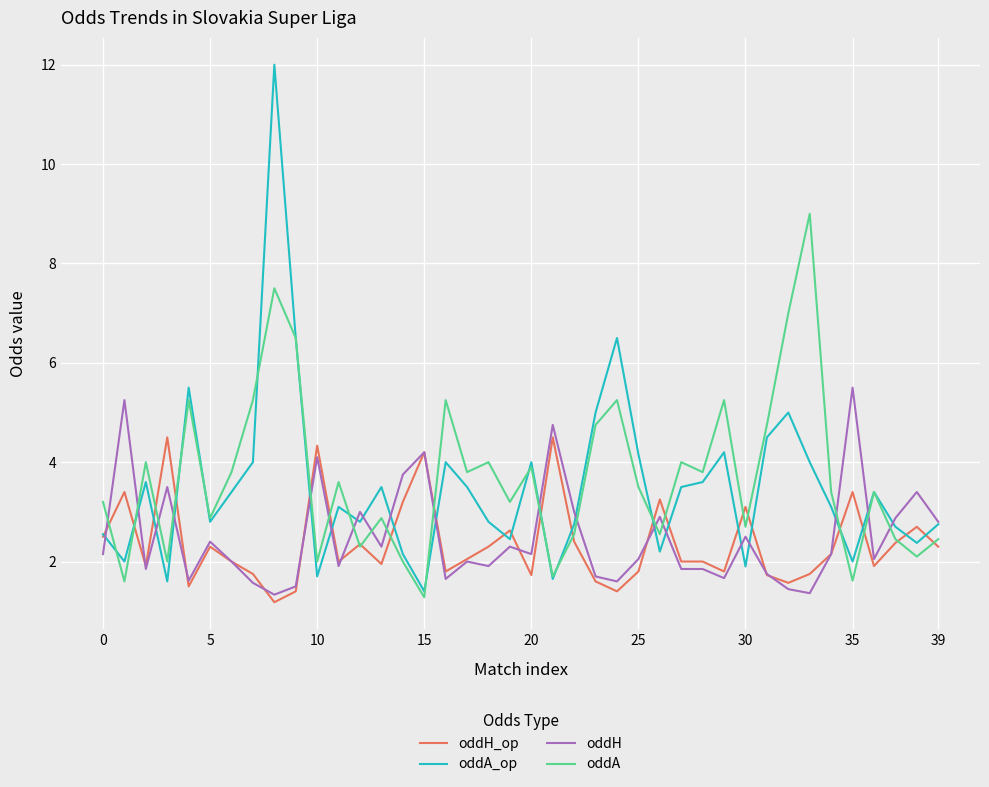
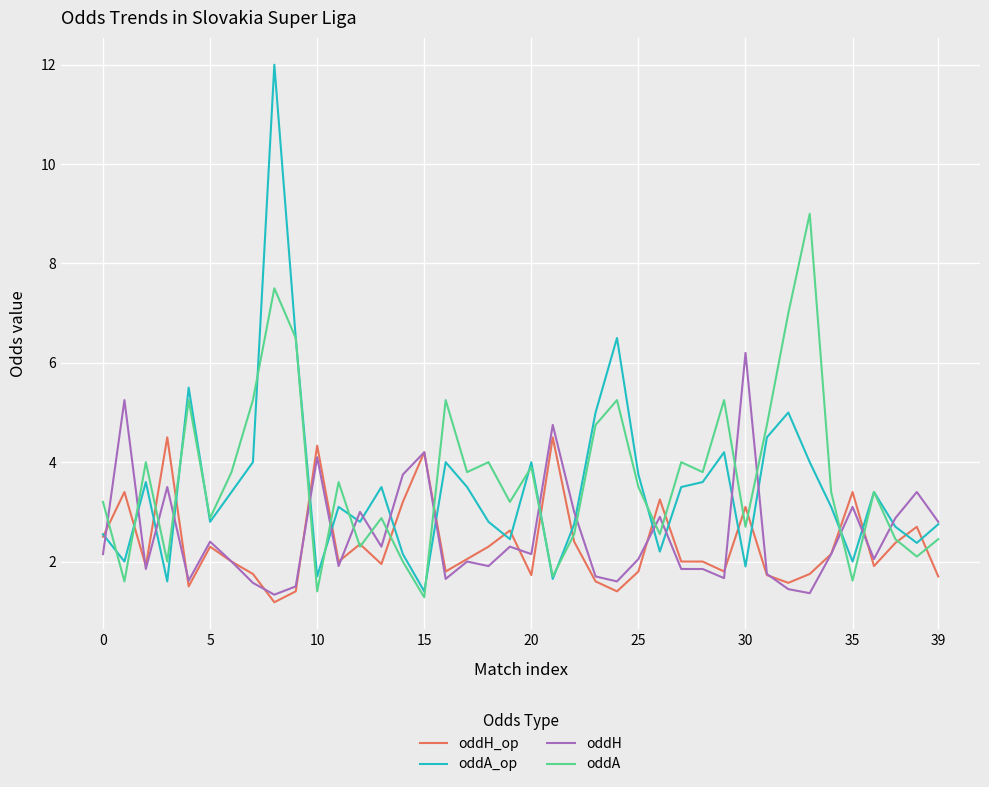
oddA, 10: 2.0 -> 1.4
oddA_op, 25: 4.2 -> 3.8
oddH, 30: 2.5 -> 6.2
oddH, 35: 5.5 -> 3.1
oddH_op, 39: 2.3 -> 1.7
